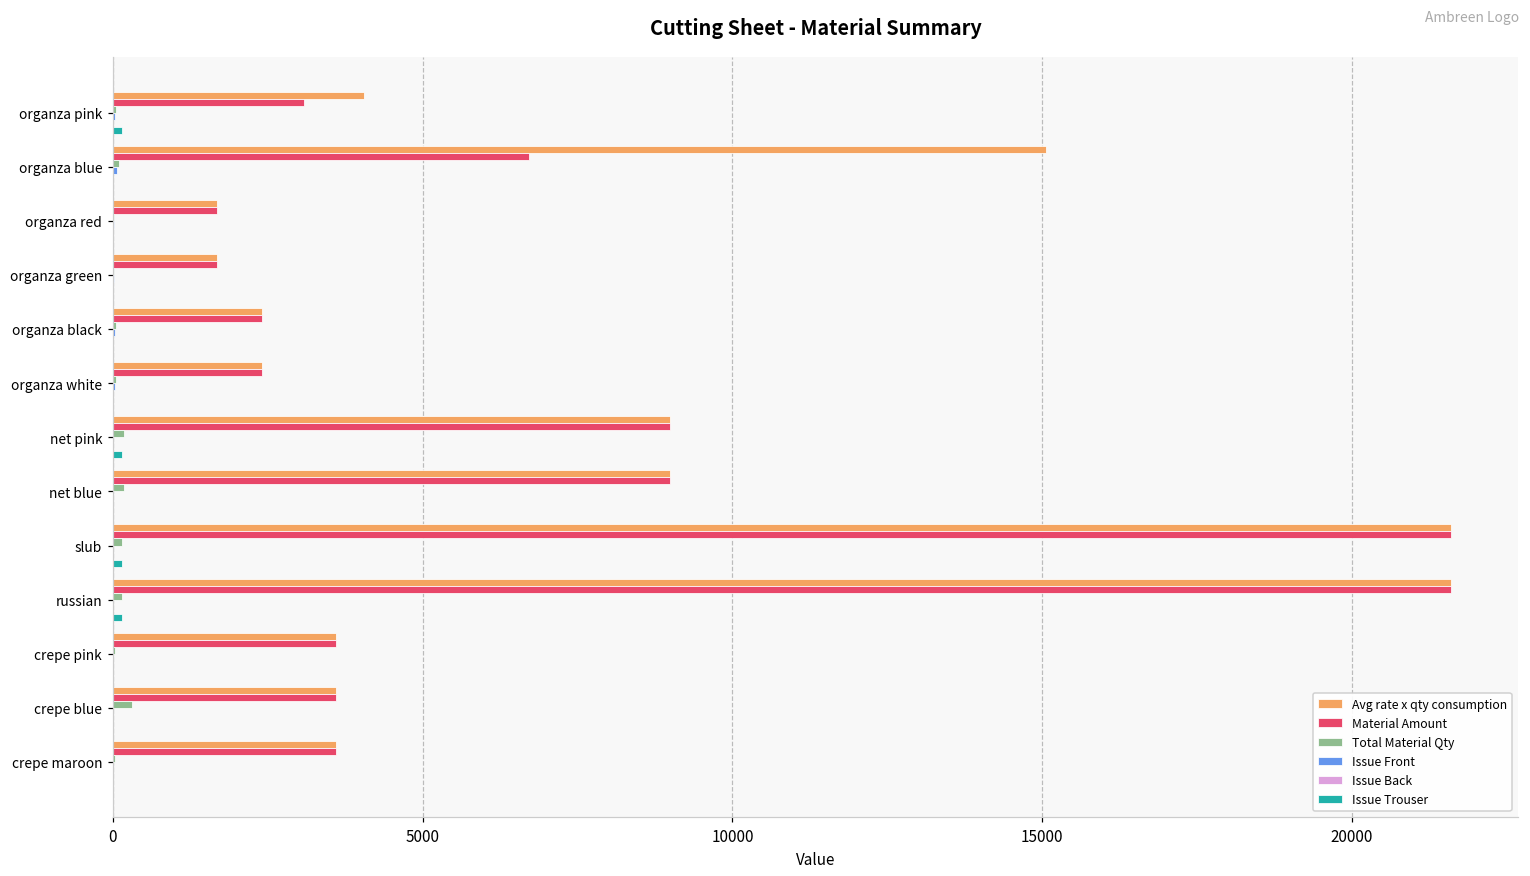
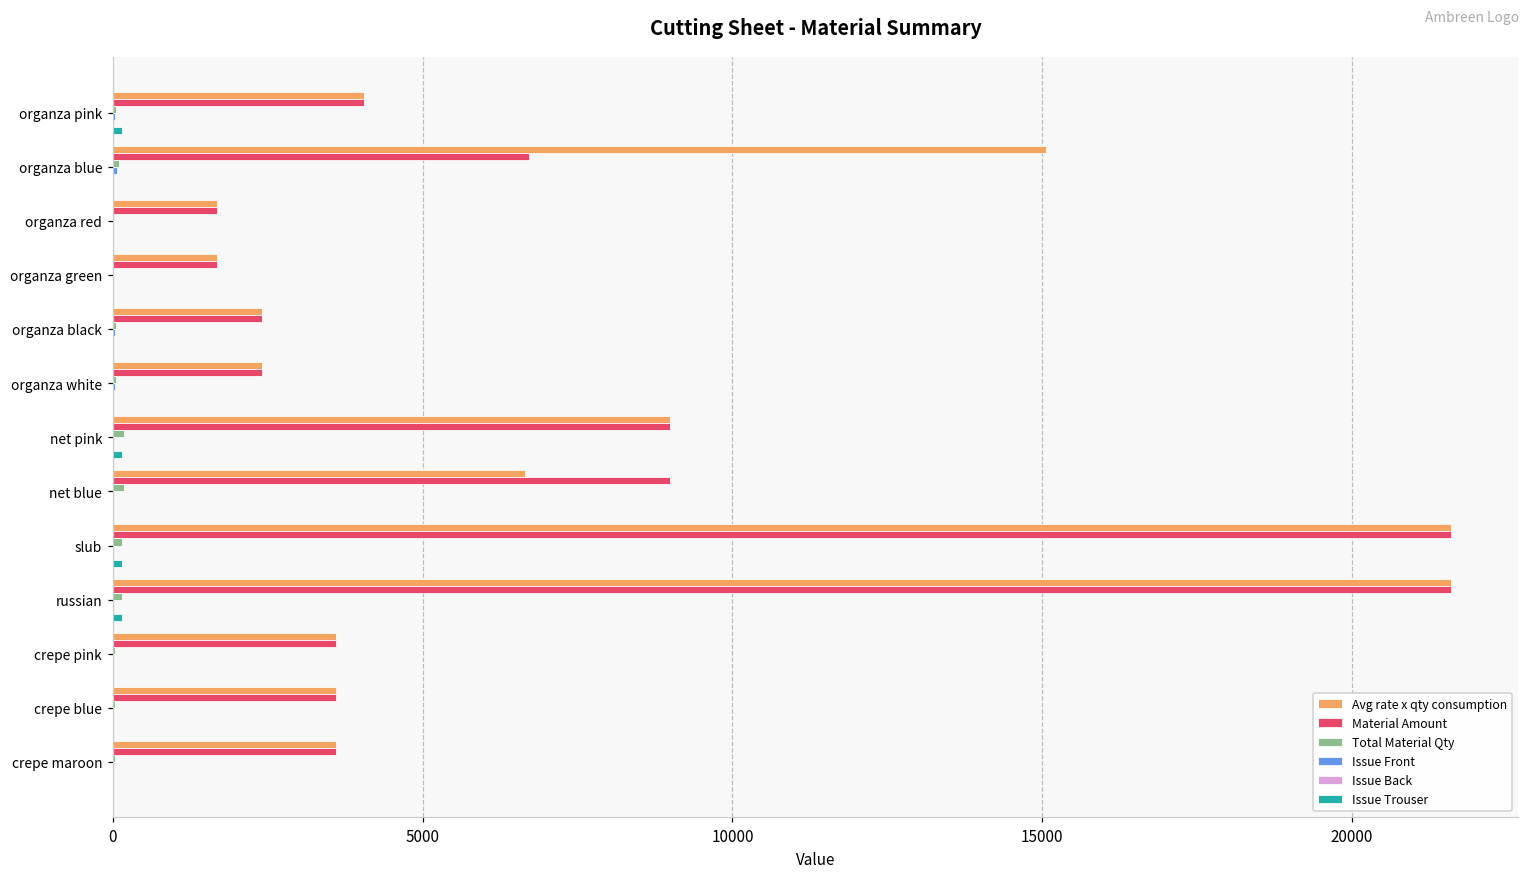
Material Amount, organza pink: 3100 -> 4100
Avg rate x qty consumption, net blue: 9000 -> 6600
Total Material Qty, crepe blue: 300 -> 0
